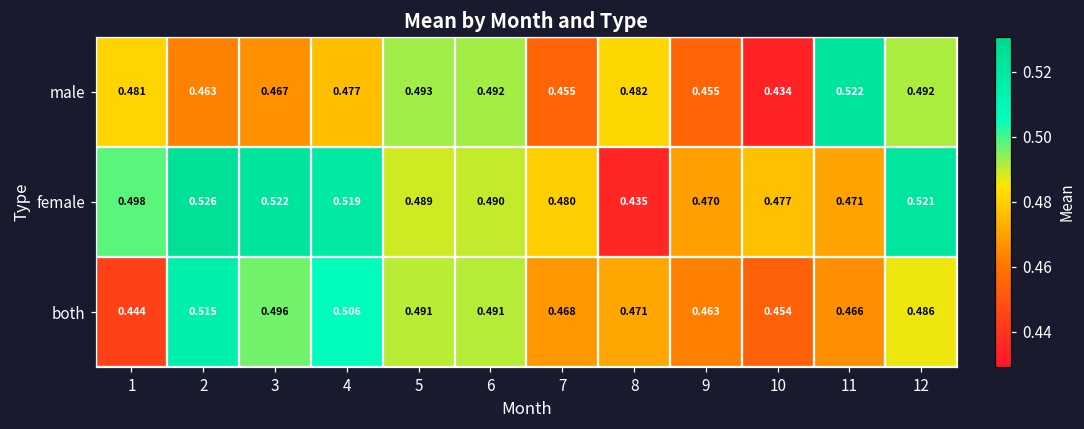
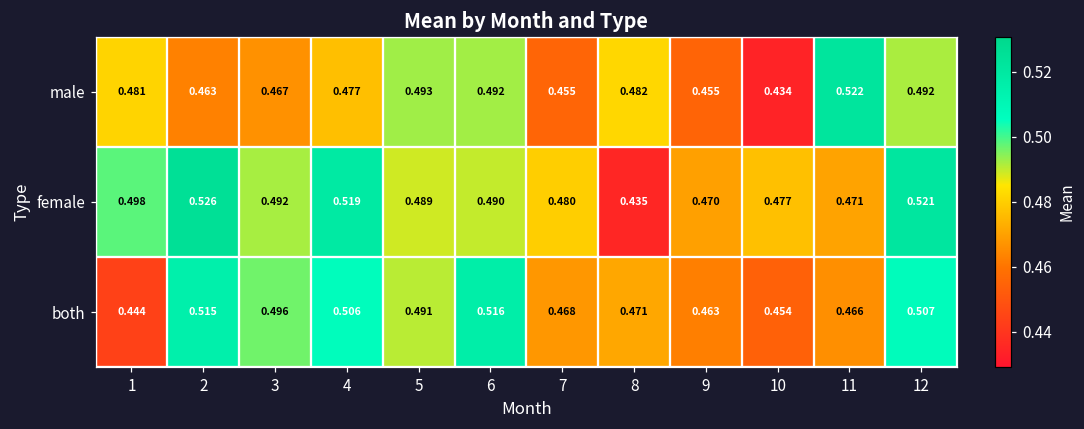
female, 3: 0.522 -> 0.492
both, 6: 0.491 -> 0.516
both, 12: 0.486 -> 0.507
